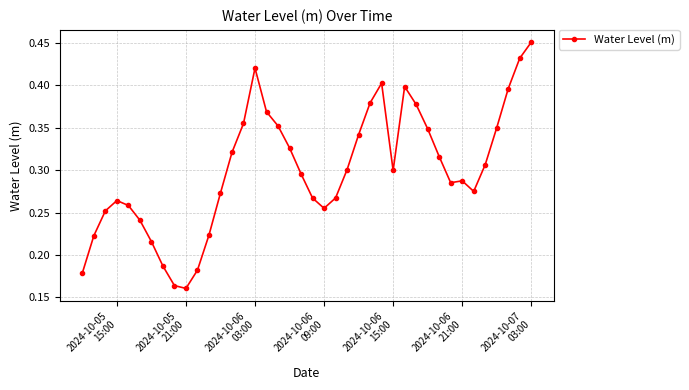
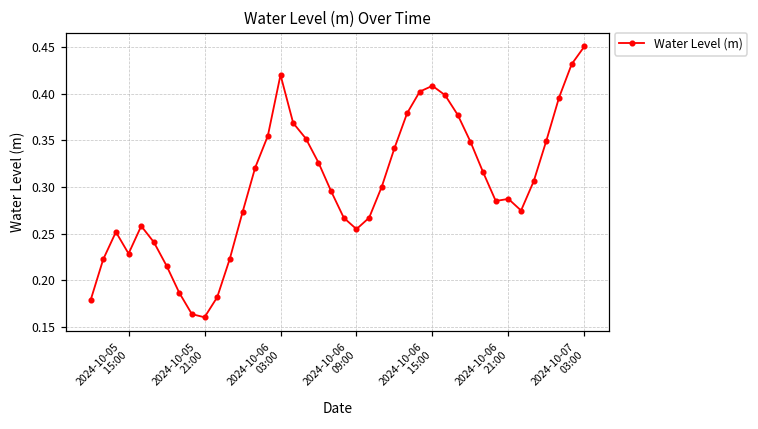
2024-10-05 15:00: 0.26 -> 0.23
2024-10-06 15:00: 0.30 -> 0.41
